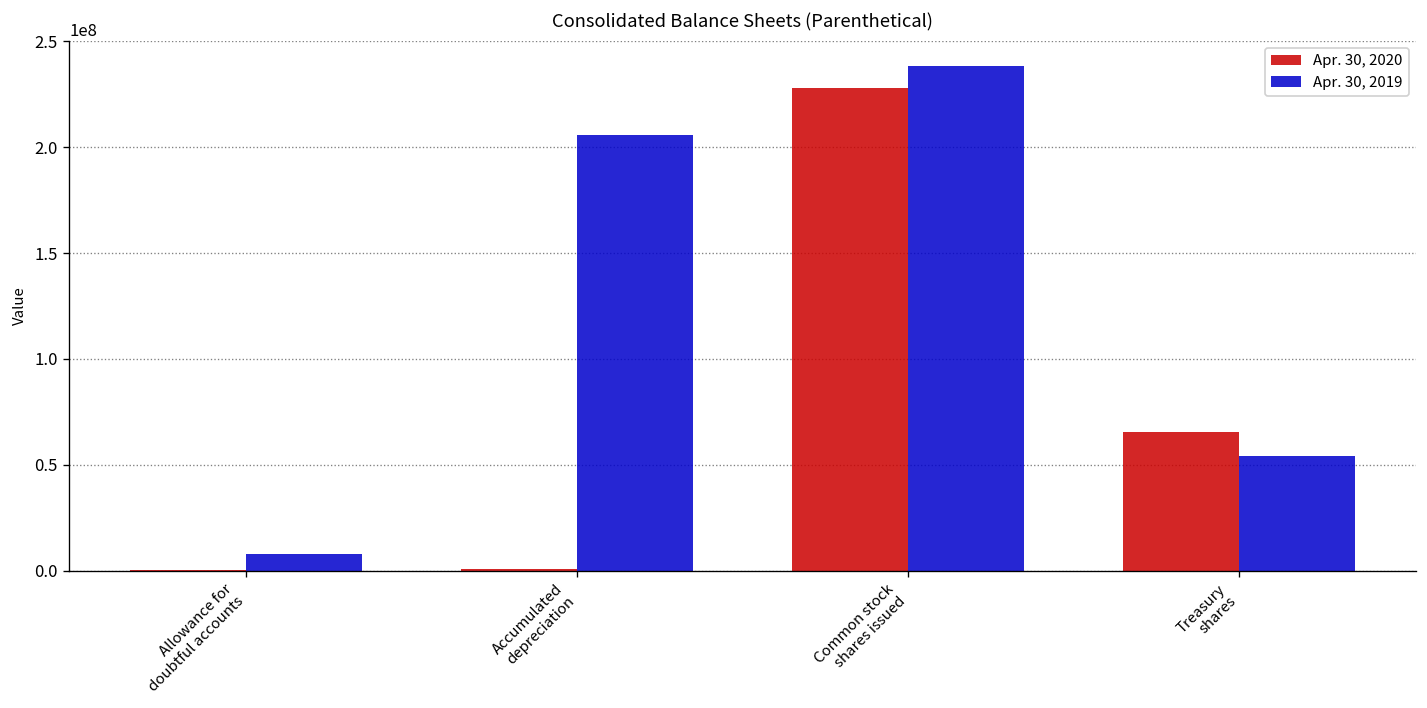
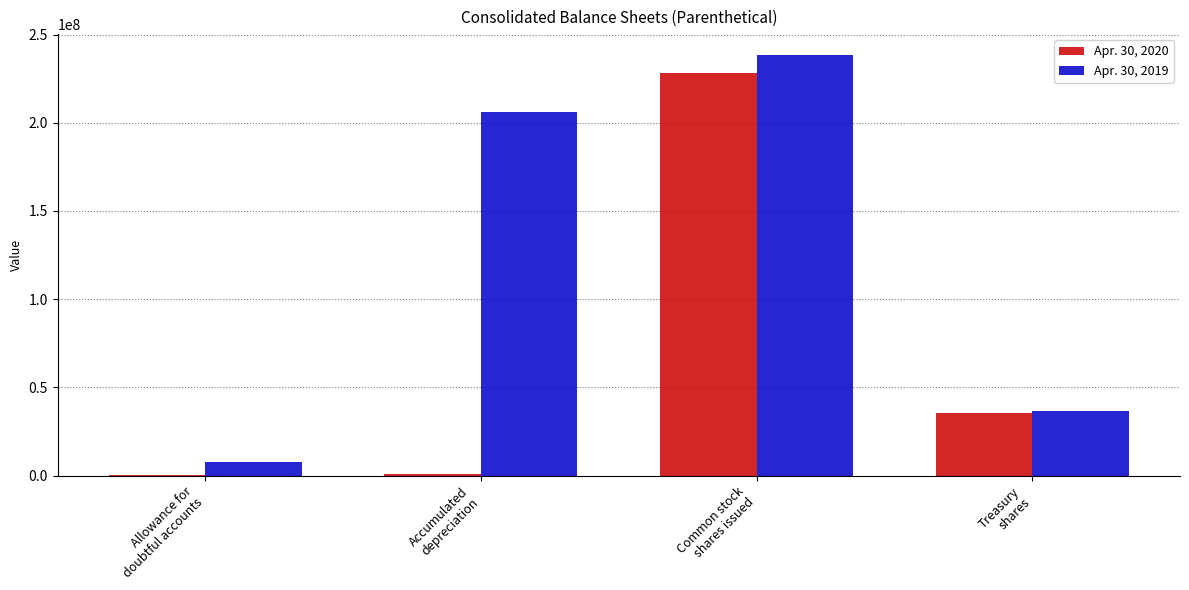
Apr. 30, 2020, Treasury shares: 65000000 -> 36000000
Apr. 30, 2019, Treasury shares: 54000000 -> 36000000
